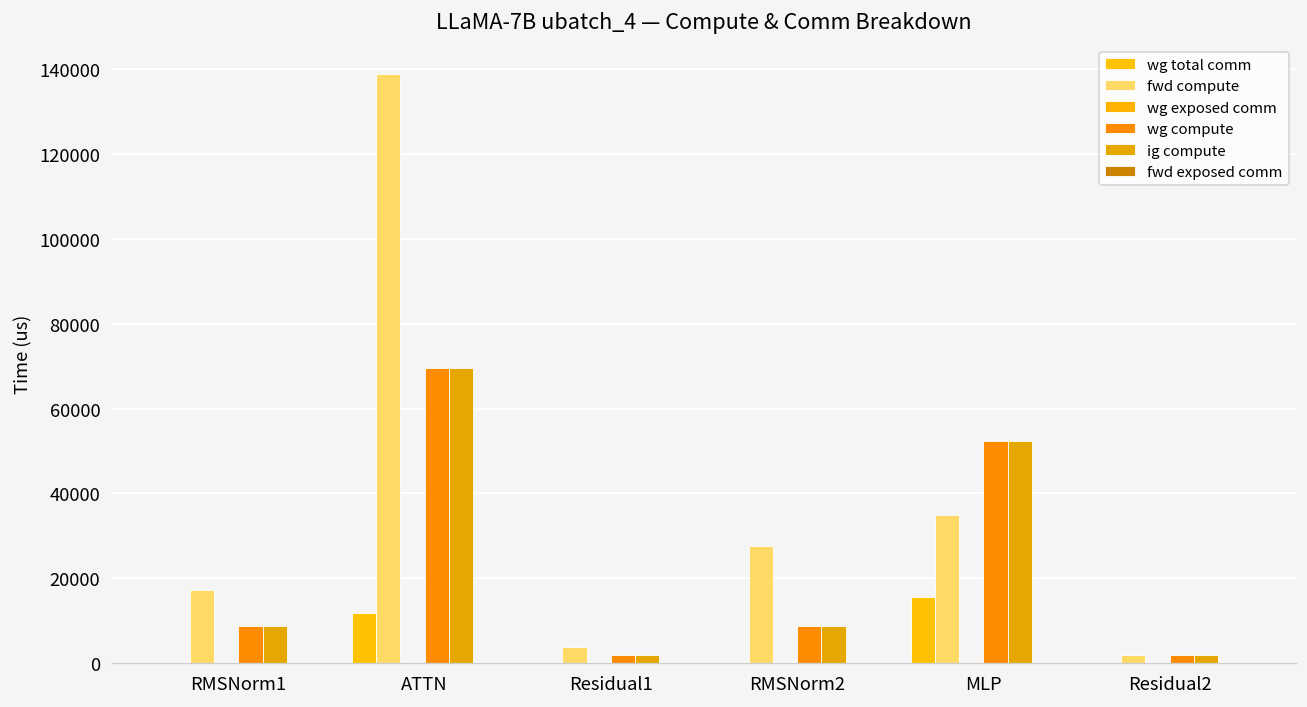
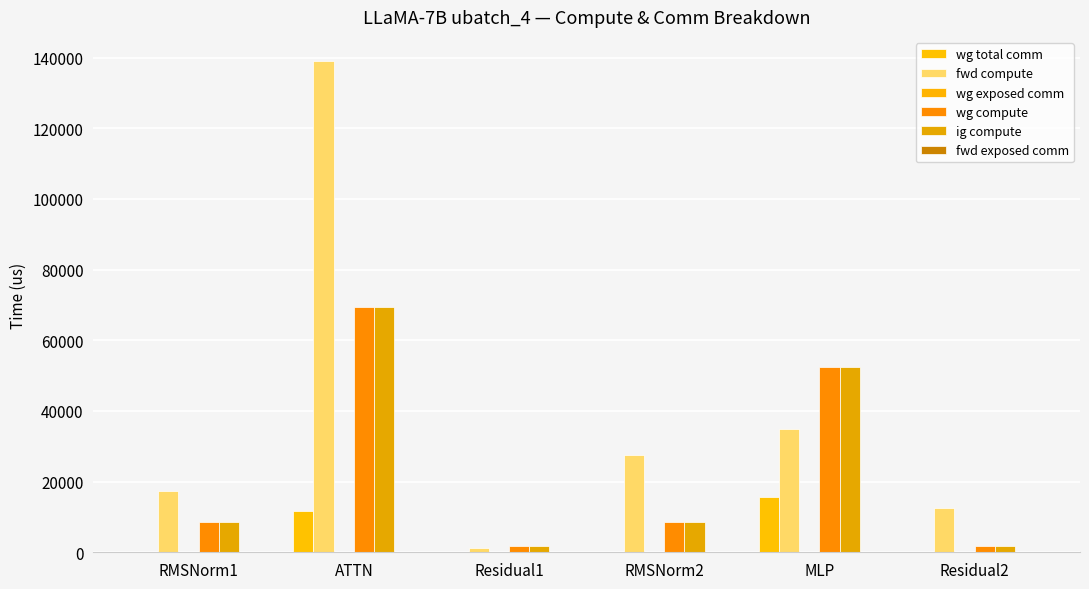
fwd compute, Residual1: 4000 -> 1000
fwd compute, Residual2: 2000 -> 13000
